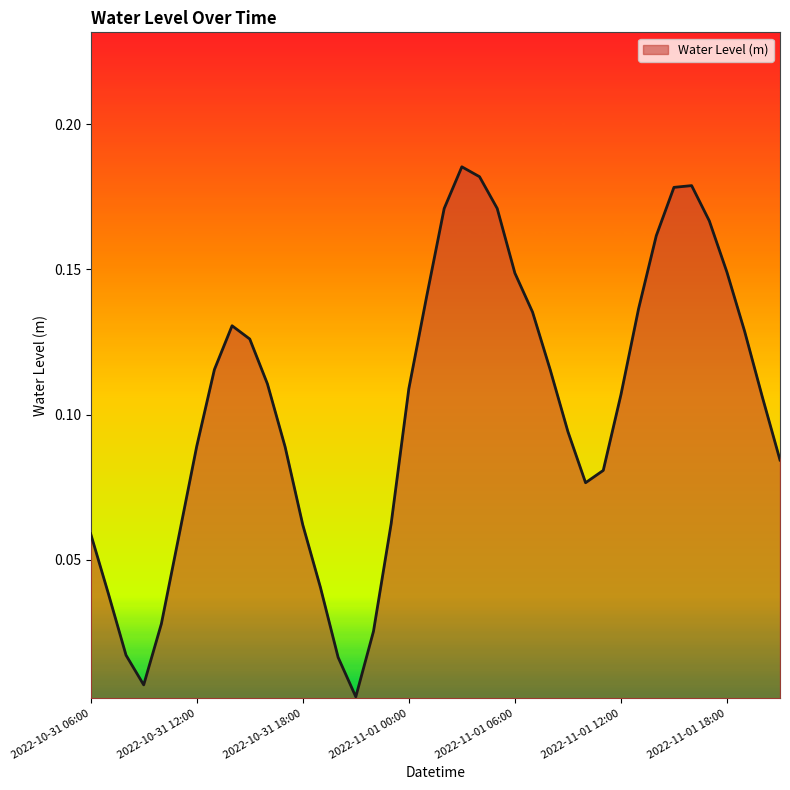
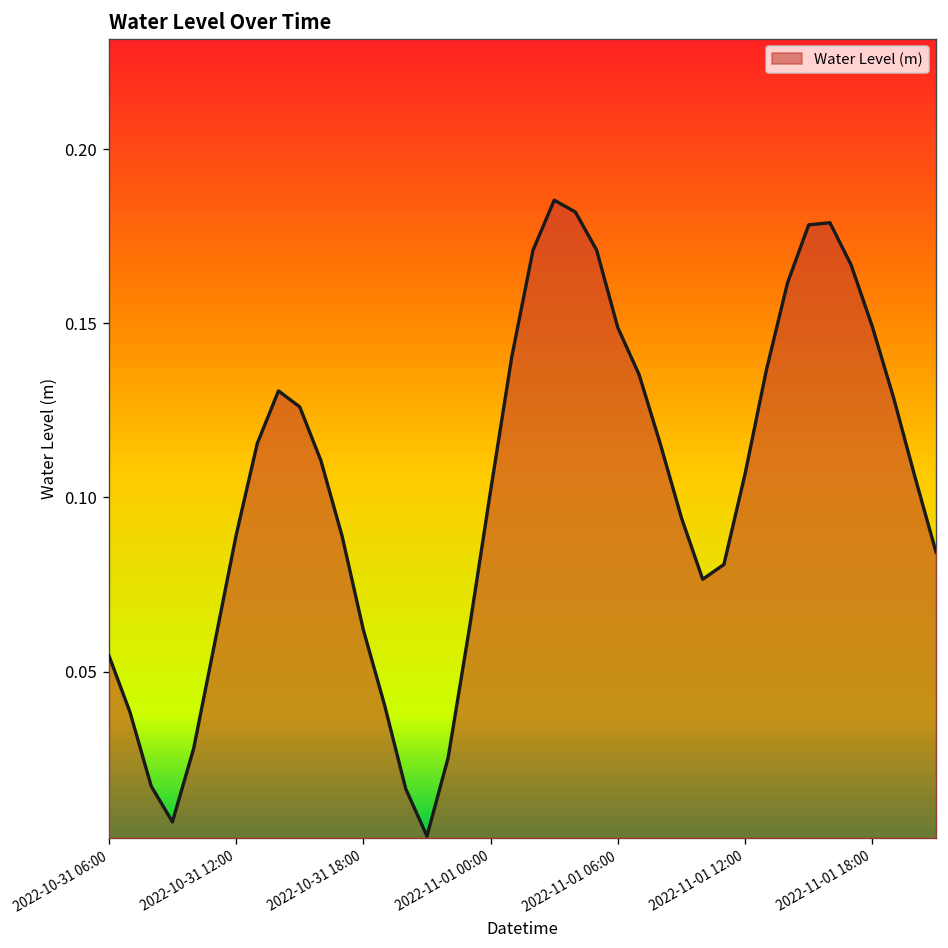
2022-10-31 06:00: 0.059 -> 0.055
2022-11-01 00:00: 0.109 -> 0.102
